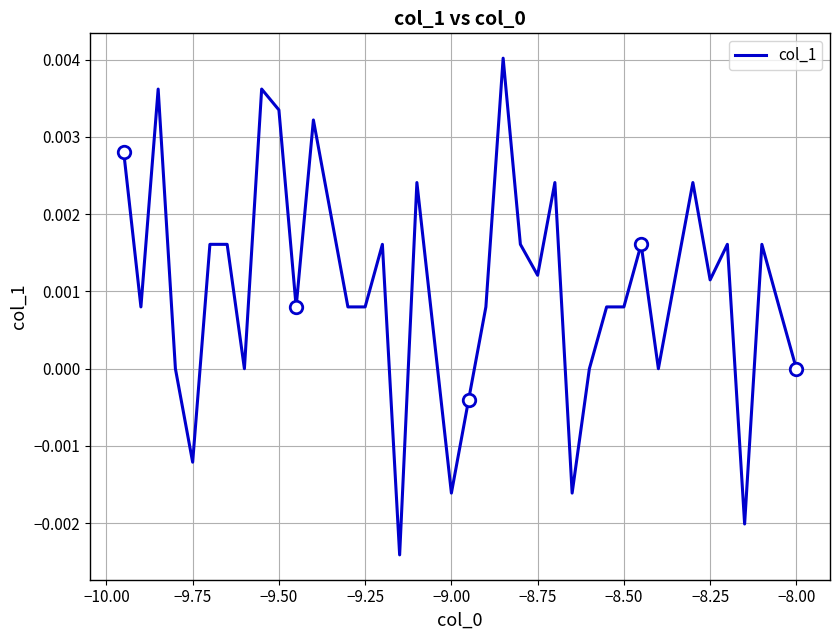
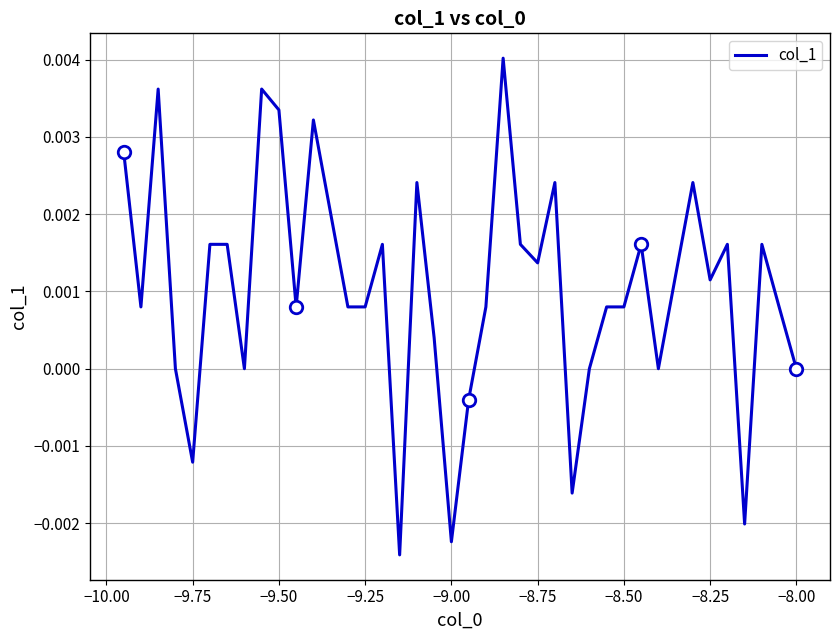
col_1, −9.00: -0.0016 -> -0.0022
col_1, −8.75: 0.0012 -> 0.0014
